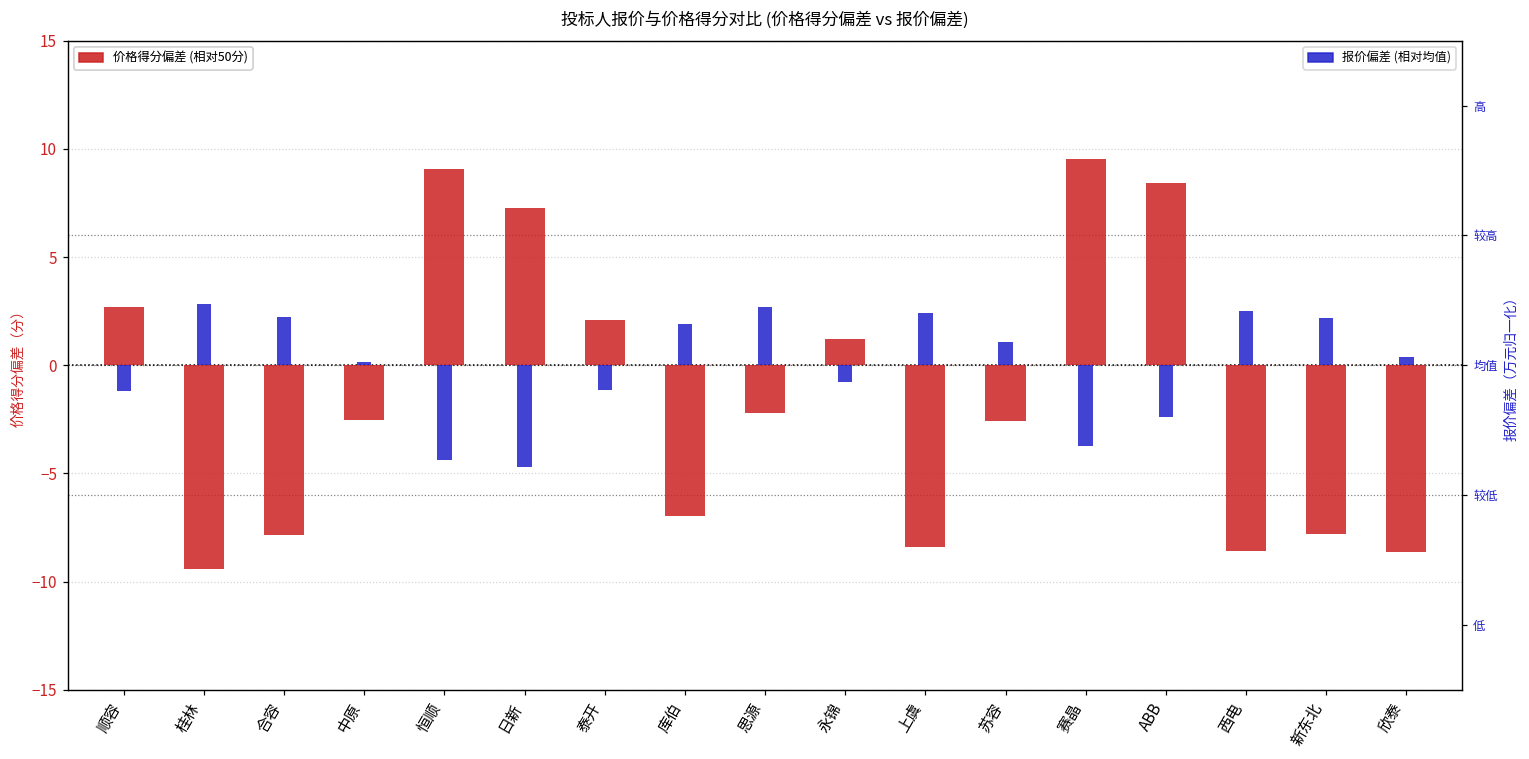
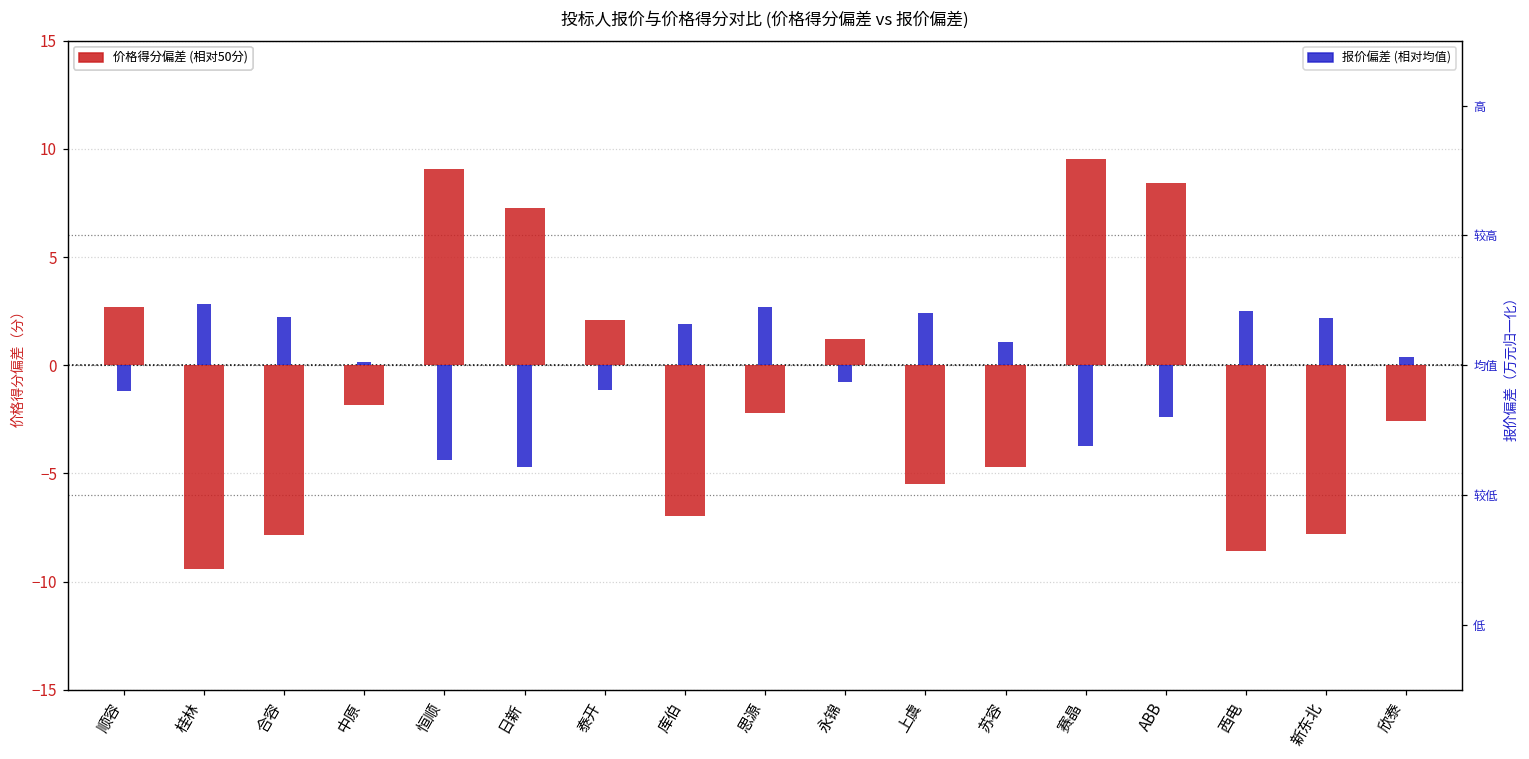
价格得分偏差 (相对50分), 中原: -2.5 -> -1.8
价格得分偏差 (相对50分), 上虞: -8.4 -> -5.5
价格得分偏差 (相对50分), 苏容: -2.6 -> -4.7
价格得分偏差 (相对50分), 欣泰: -8.6 -> -2.6
